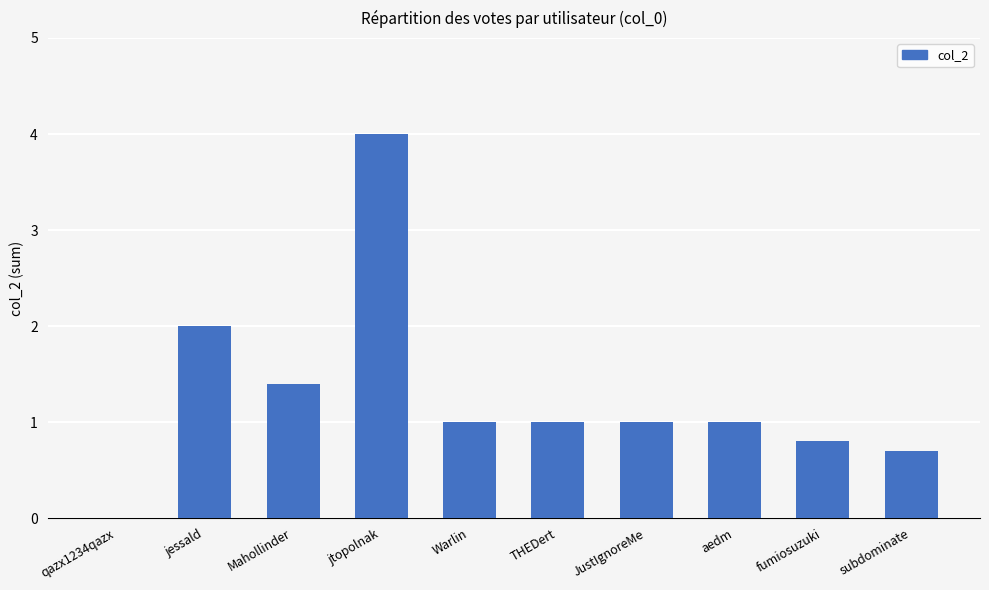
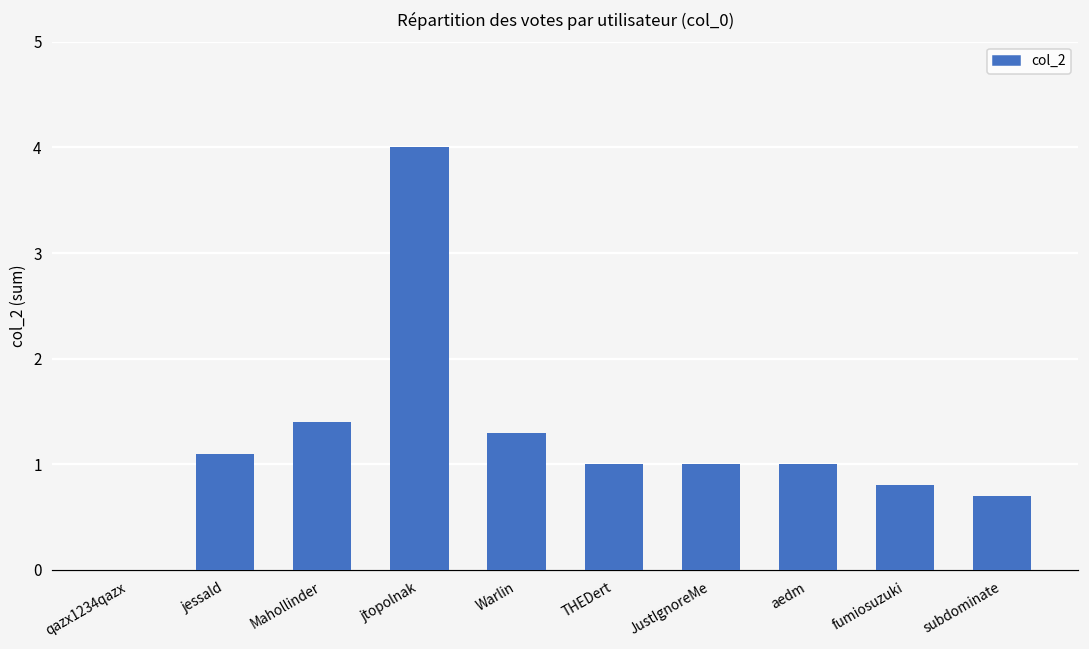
jessald: 2.0 -> 1.1
Warlin: 1.0 -> 1.3
